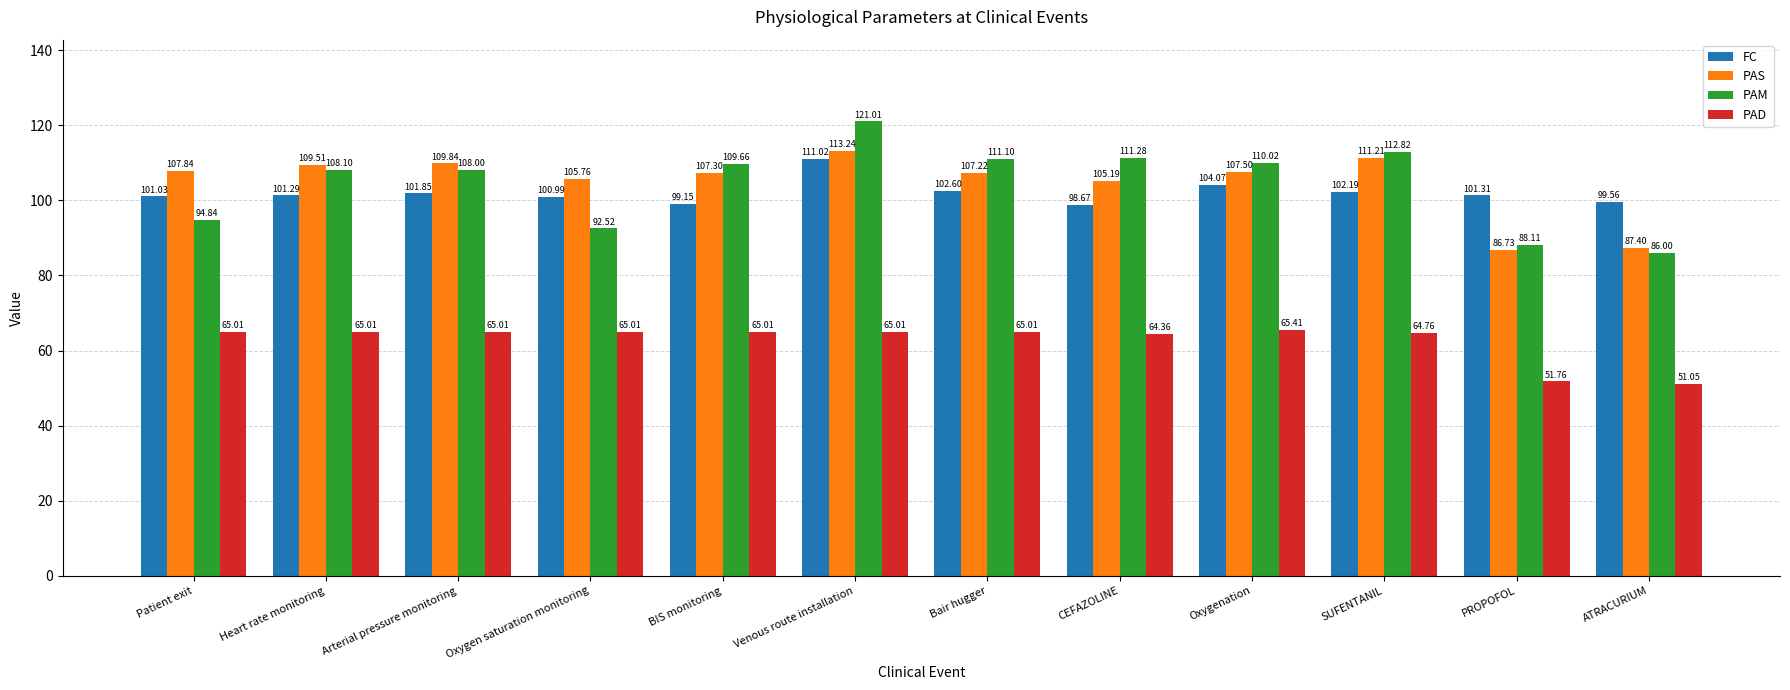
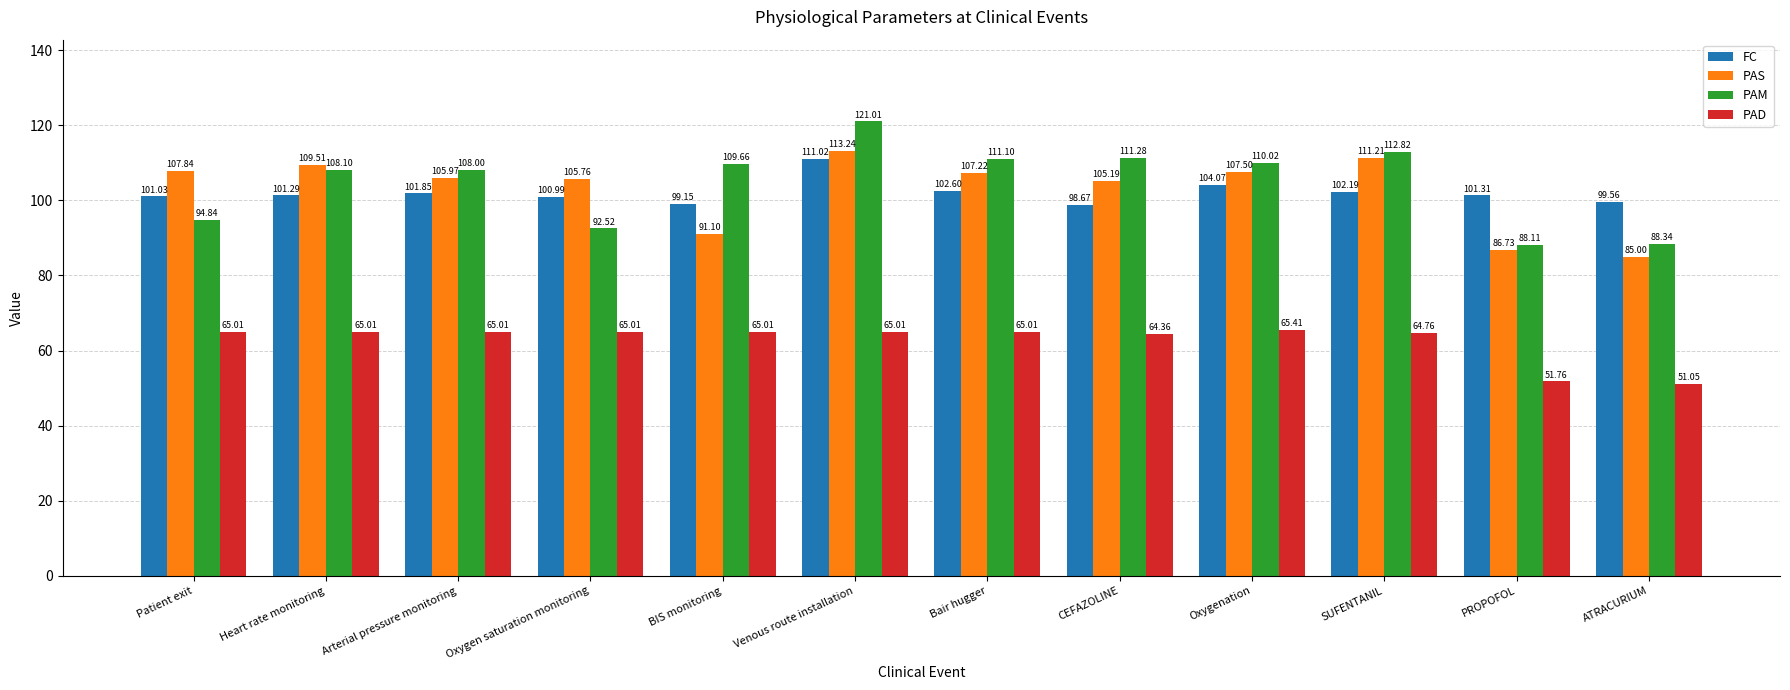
PAS, Arterial pressure monitoring: 109.84 -> 105.97
PAS, BIS monitoring: 107.30 -> 91.10
PAS, ATRACURIUM: 87.40 -> 85.00
PAM, ATRACURIUM: 86.00 -> 88.34
